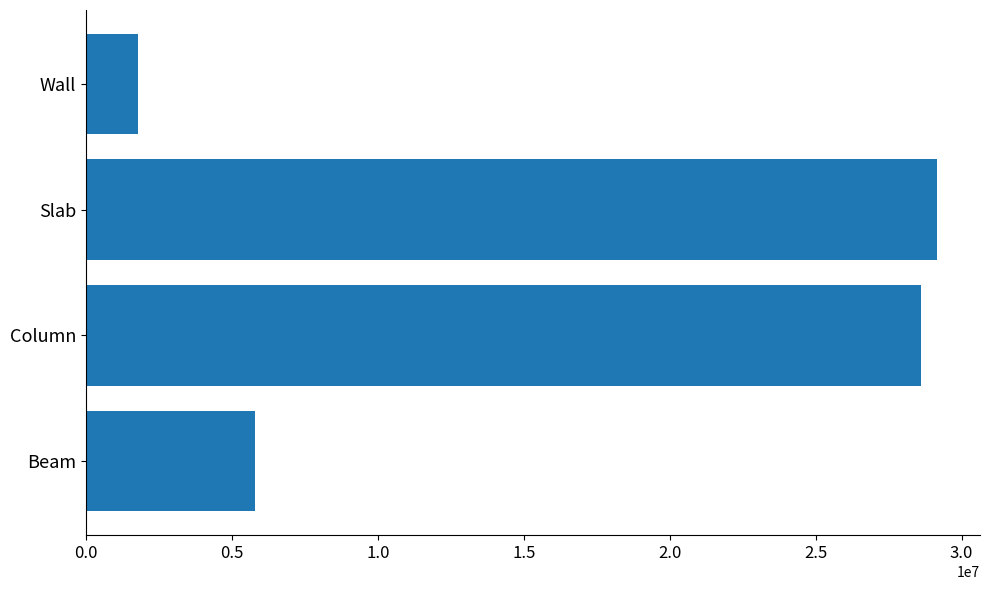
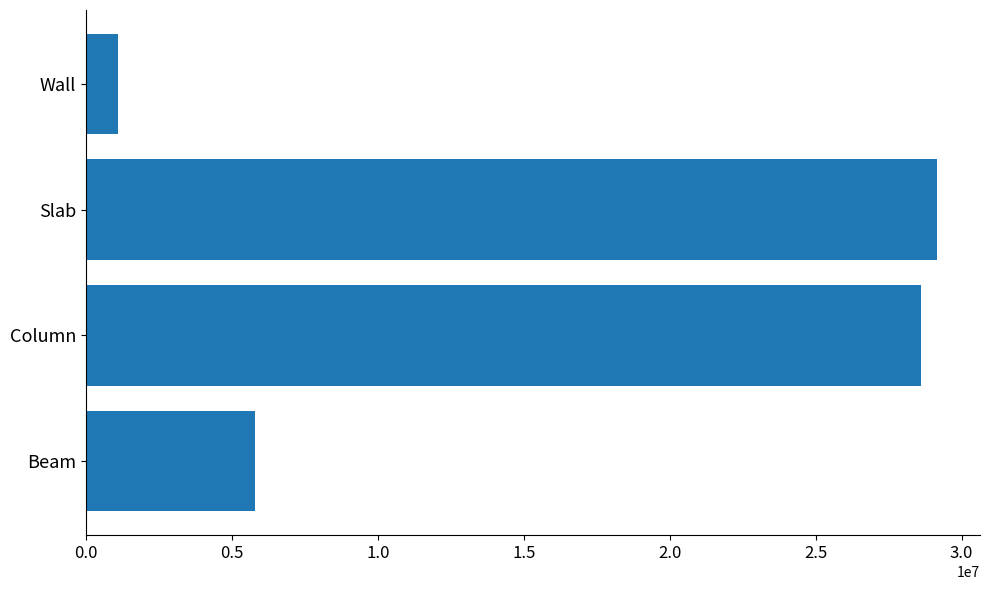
Wall: 1800000 -> 1100000
